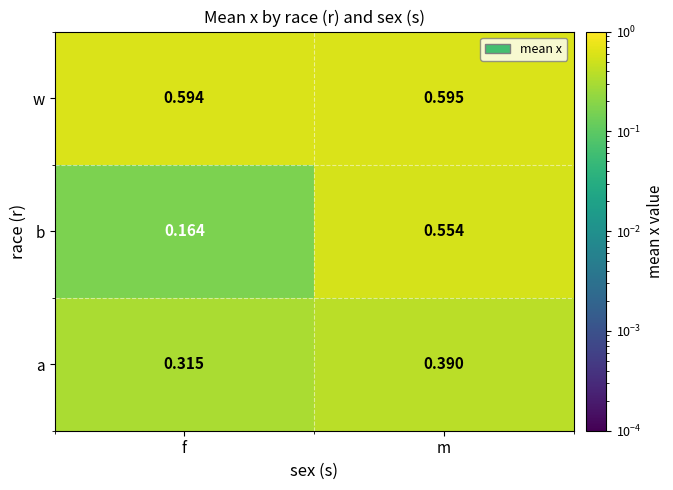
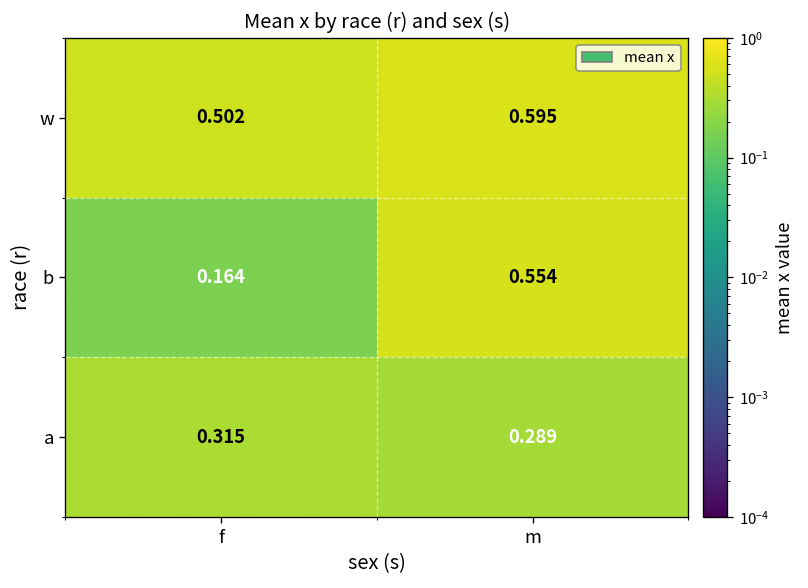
w, f: 0.594 -> 0.502
a, m: 0.390 -> 0.289
